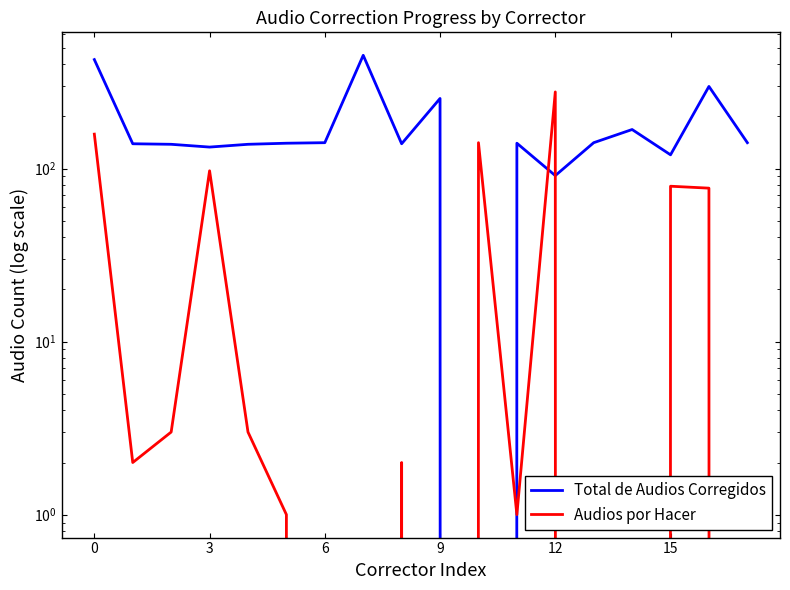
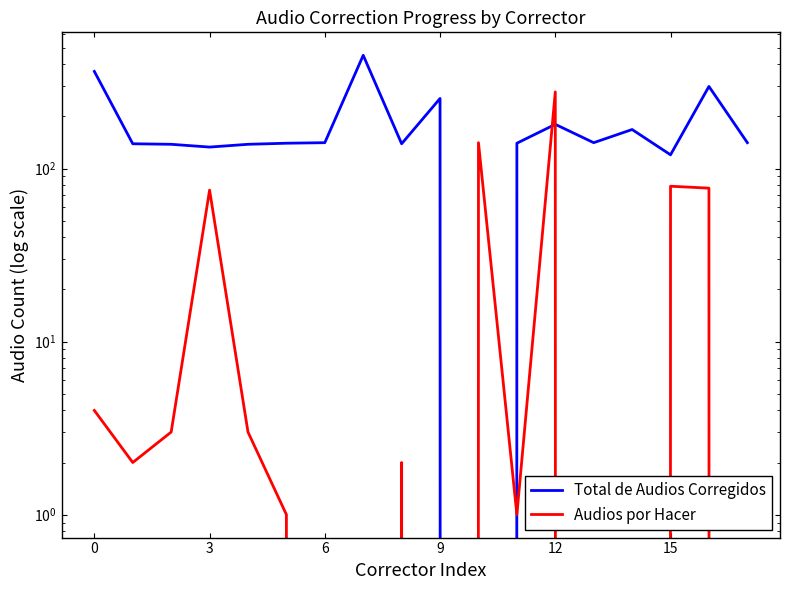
Total de Audios Corregidos, 0: 430 -> 360
Audios por Hacer, 0: 160 -> 4
Audios por Hacer, 3: 100 -> 75
Total de Audios Corregidos, 12: 90 -> 180
